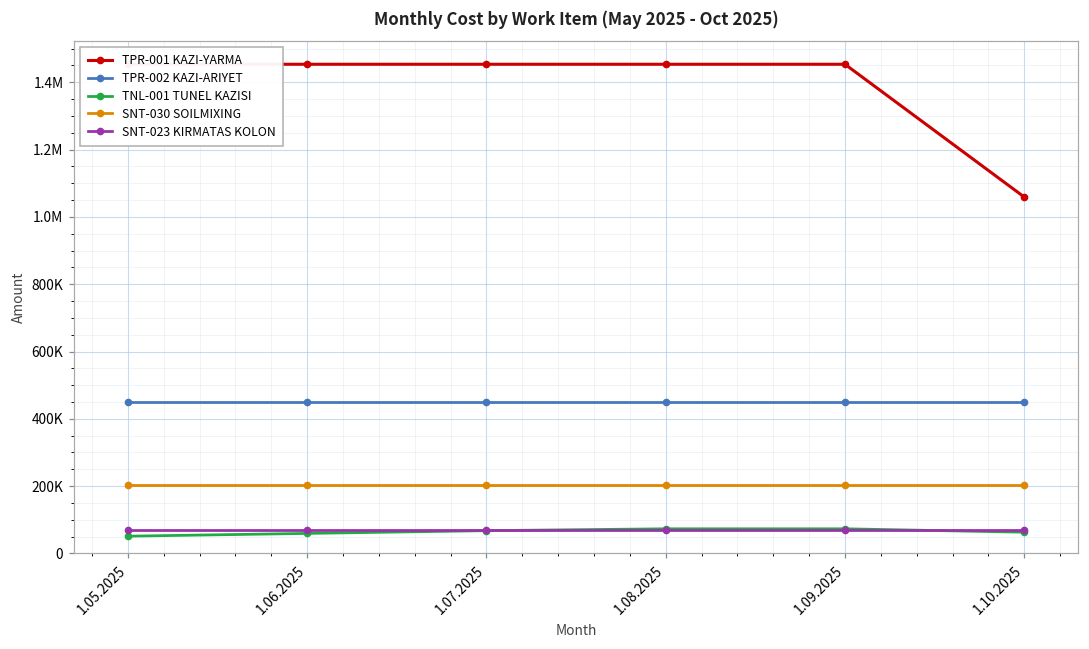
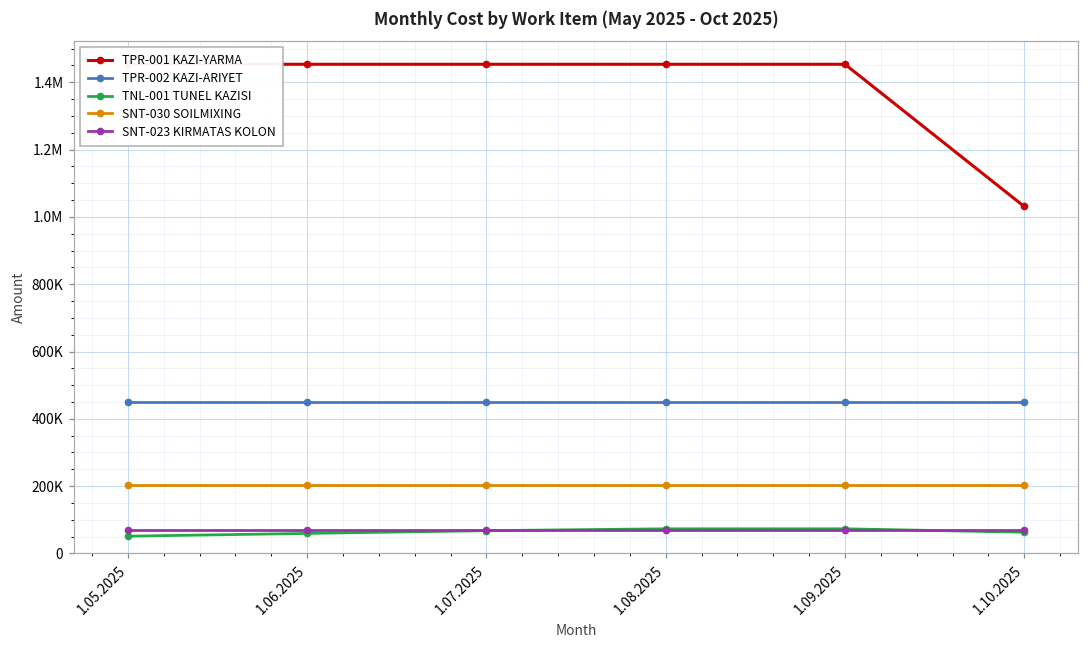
TPR-001 KAZI-YARMA, 1.10.2025: 1060000 -> 1030000
